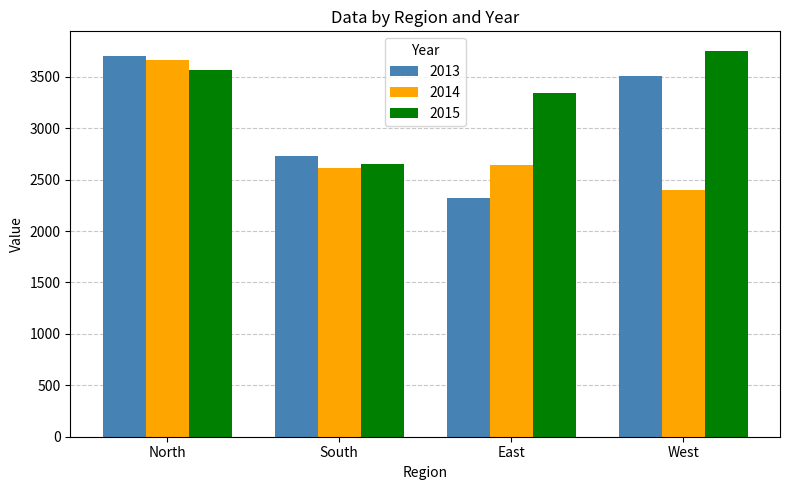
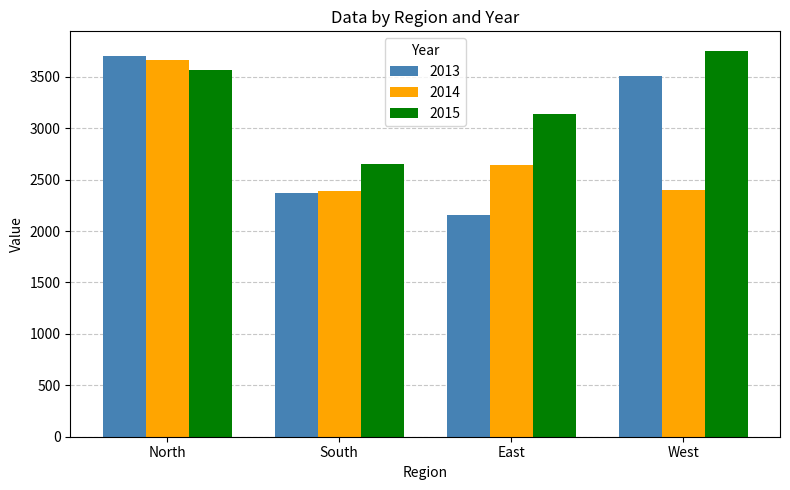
2013, South: 2740 -> 2380
2014, South: 2620 -> 2390
2013, East: 2320 -> 2160
2015, East: 3340 -> 3140
